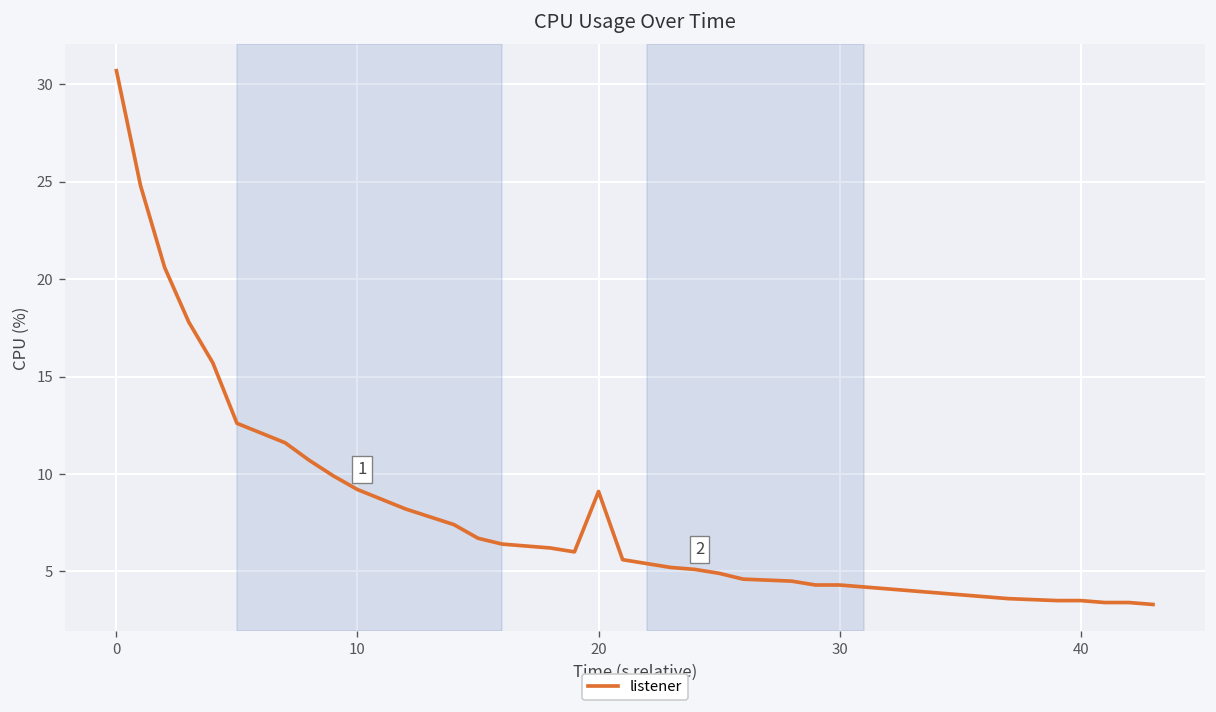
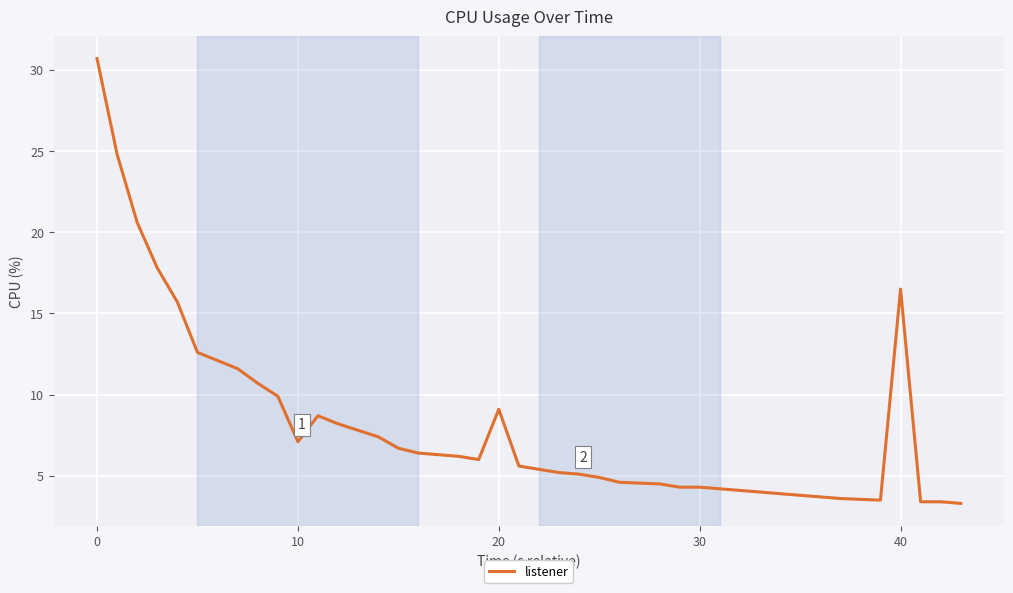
10: 9.2 -> 7.1
40: 3.5 -> 16.5
